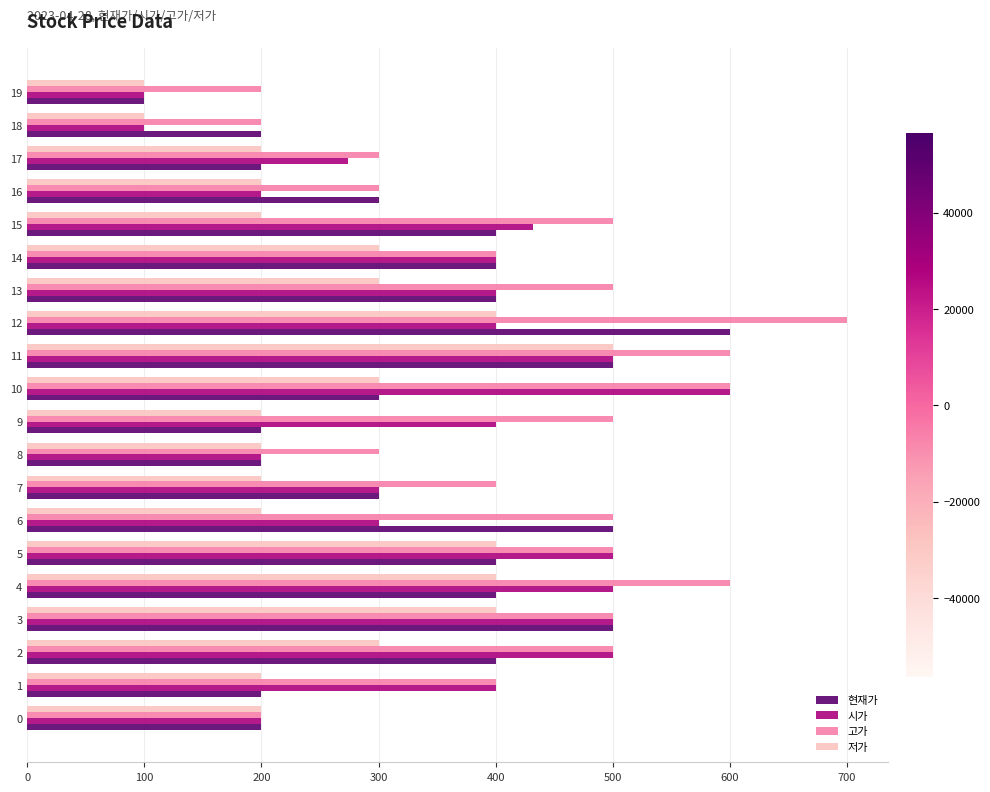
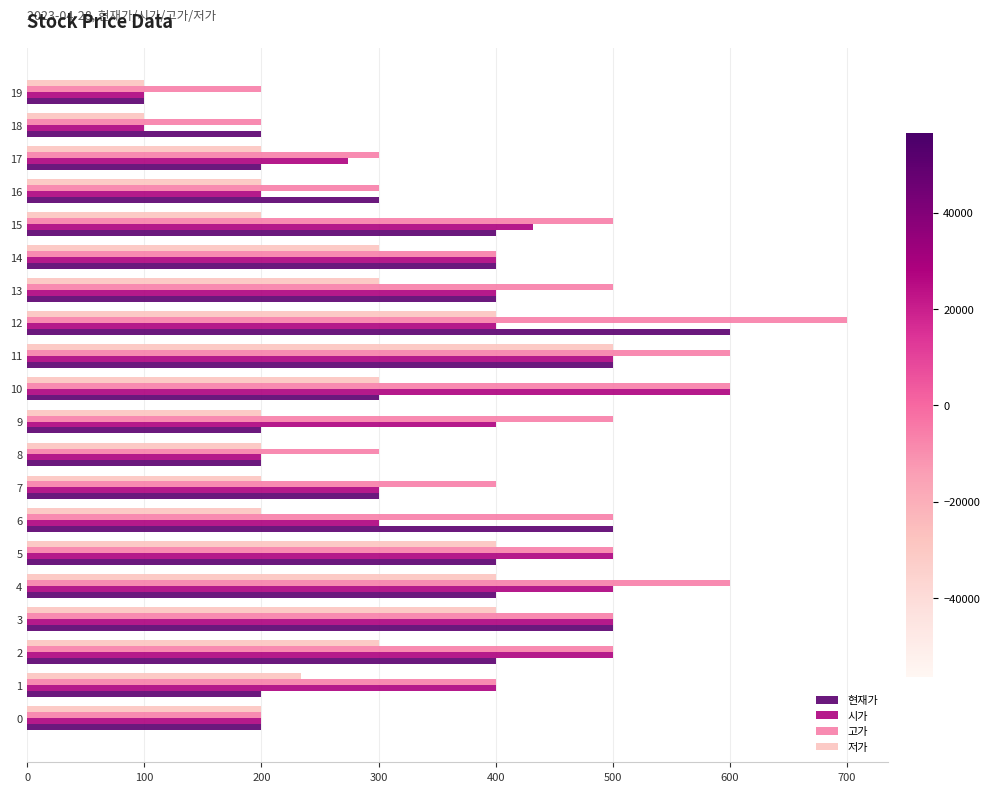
저가, 1: 200 -> 234
